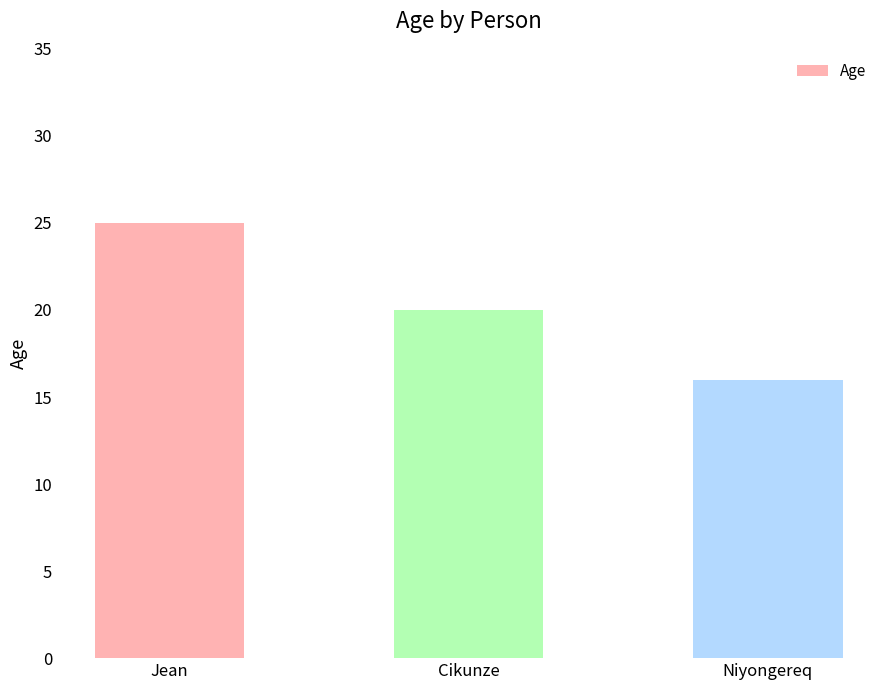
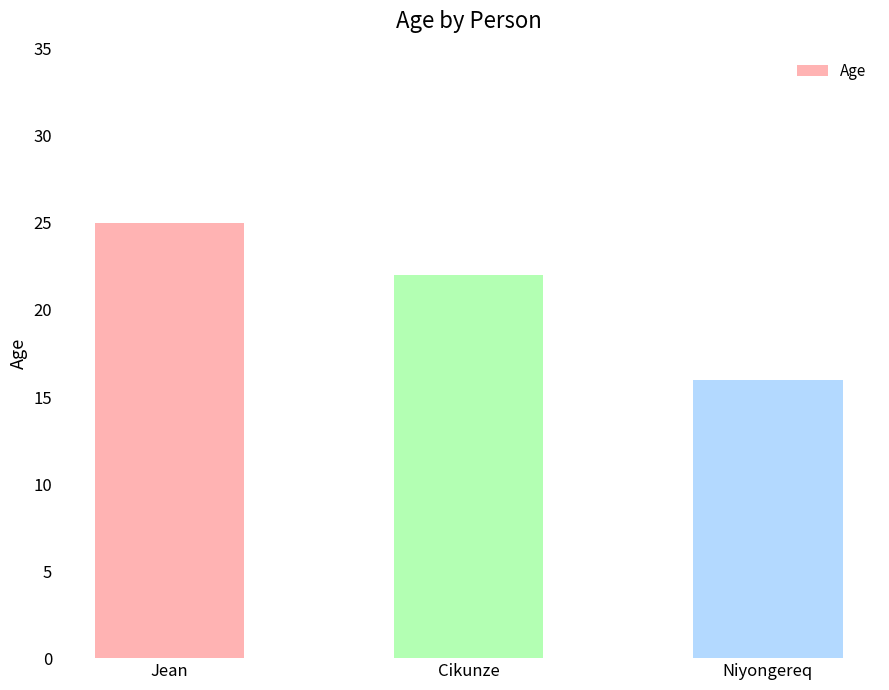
Cikunze: 20 -> 22
